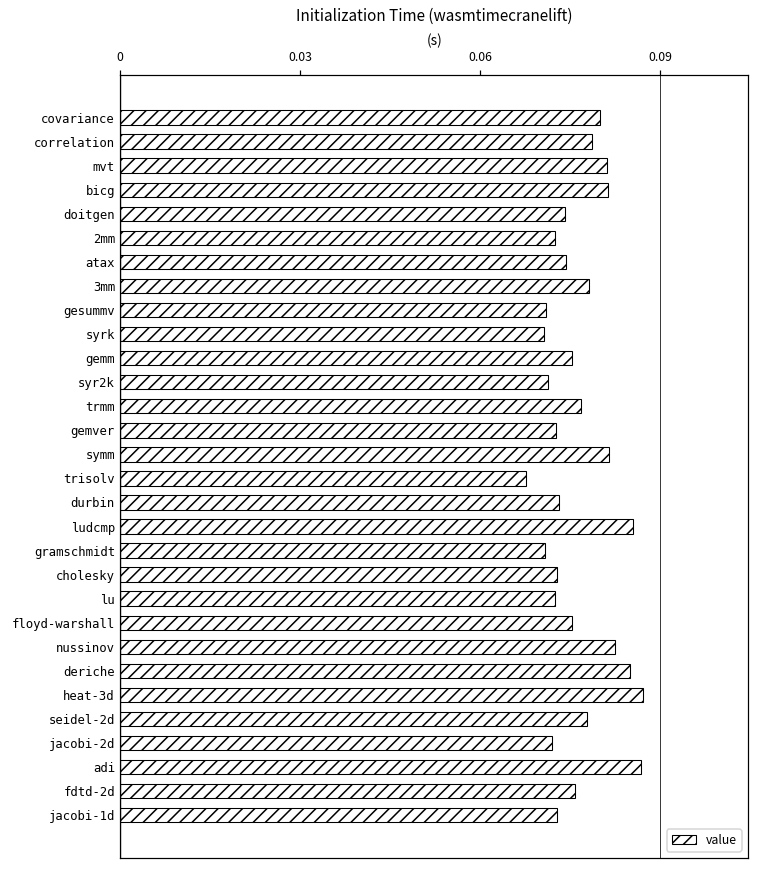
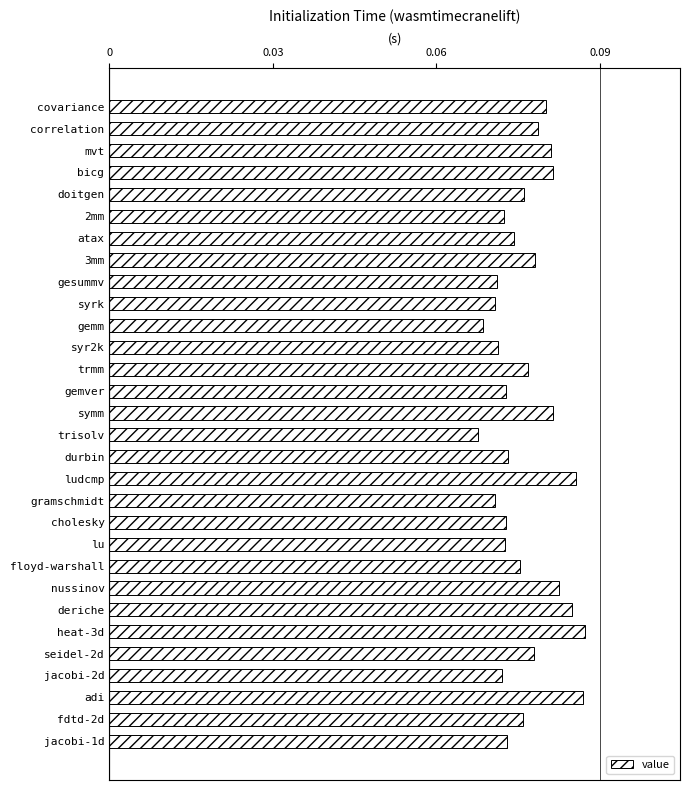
doitgen: 0.074 -> 0.076
gemm: 0.075 -> 0.068
